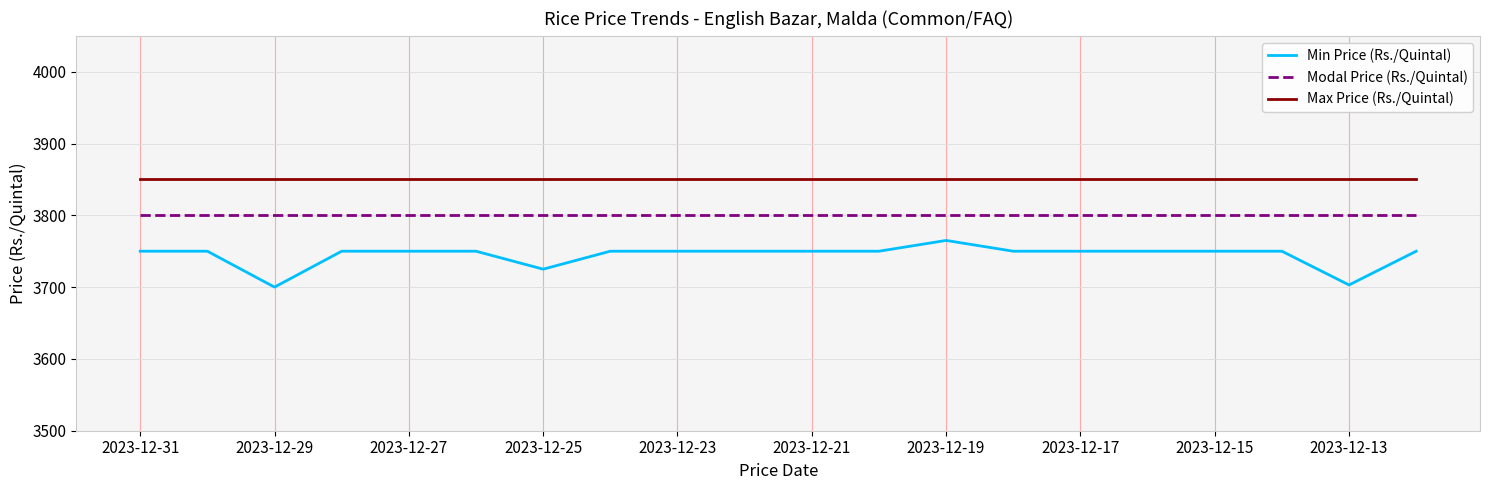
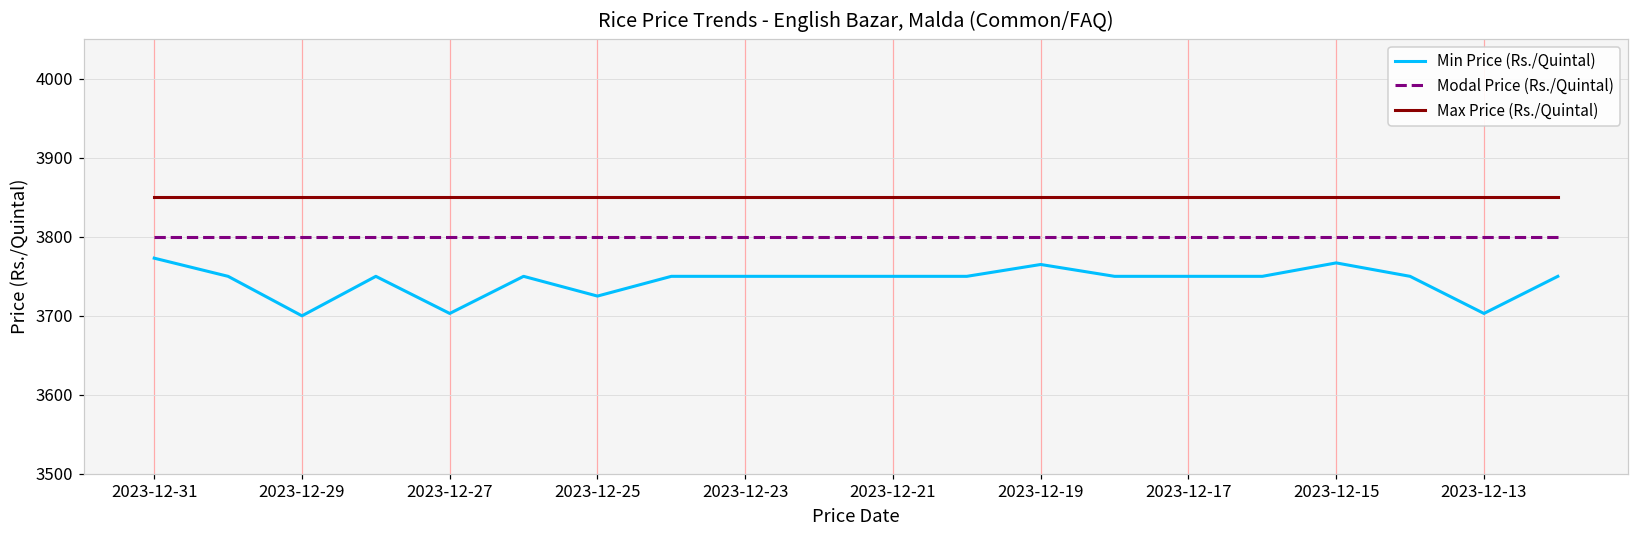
Min Price (Rs./Quintal), 2023-12-31: 3750 -> 3770
Min Price (Rs./Quintal), 2023-12-27: 3750 -> 3700
Min Price (Rs./Quintal), 2023-12-15: 3750 -> 3770
